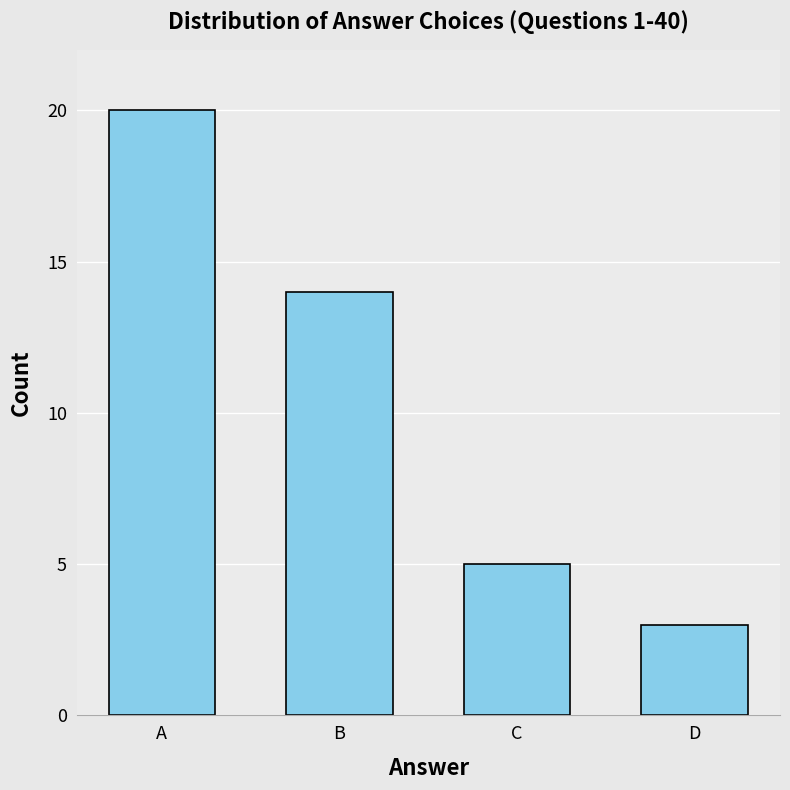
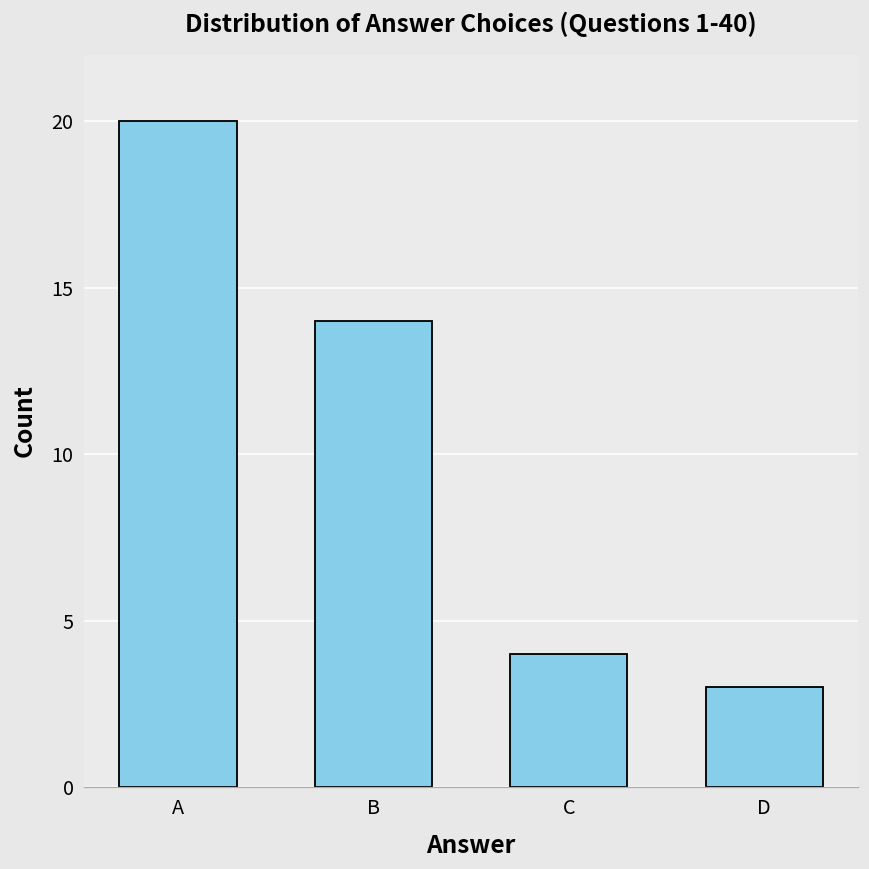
C: 5 -> 4
